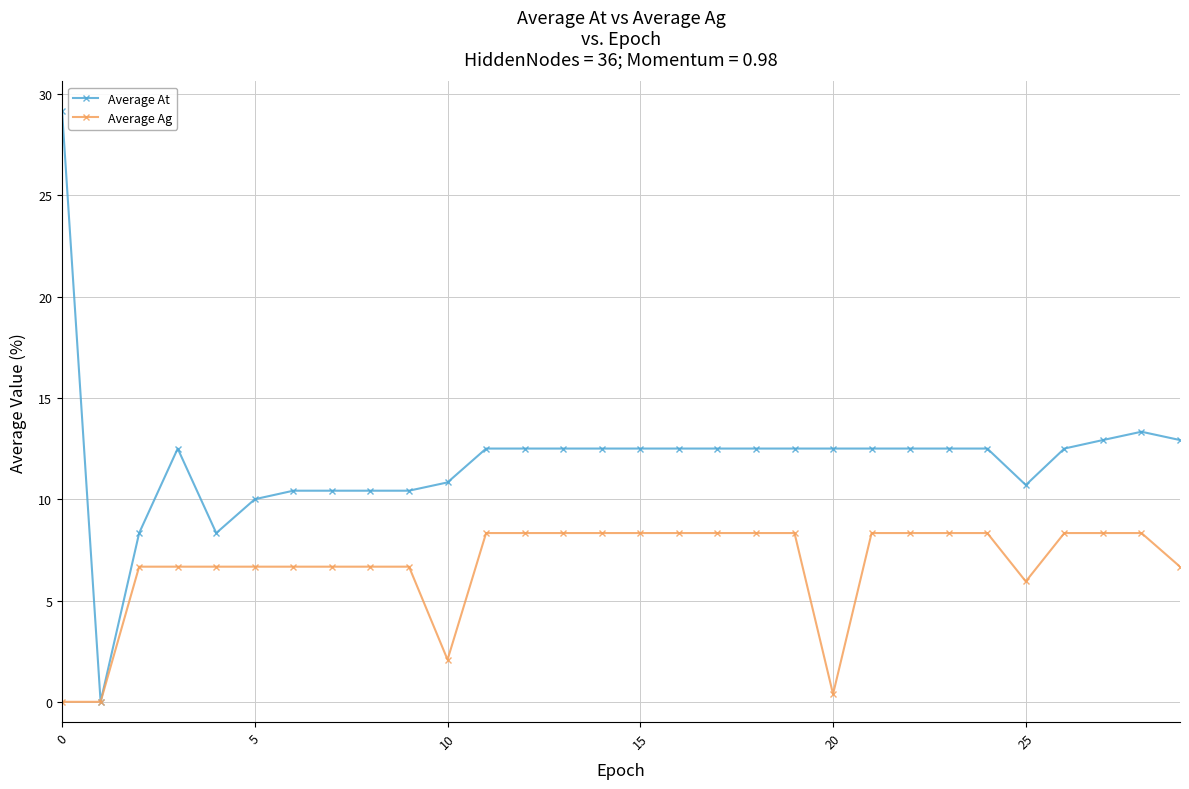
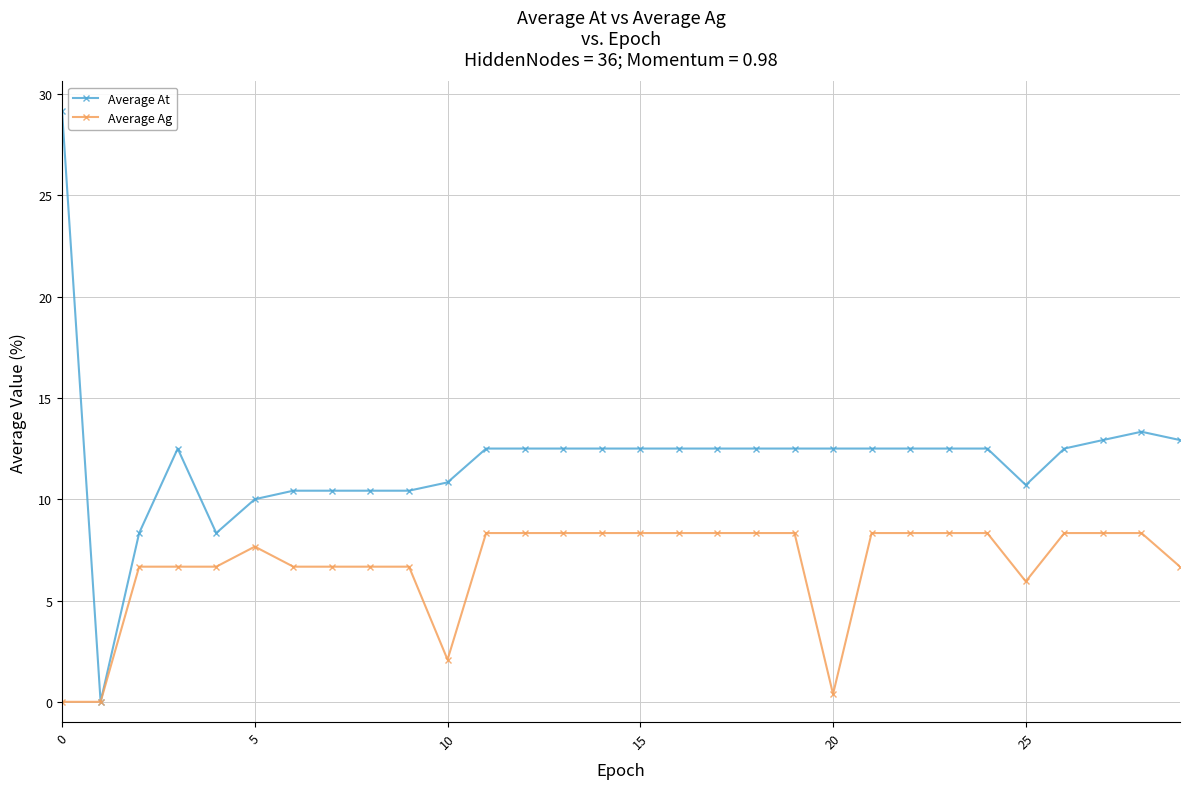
Average Ag, 5: 6.7 -> 7.7
